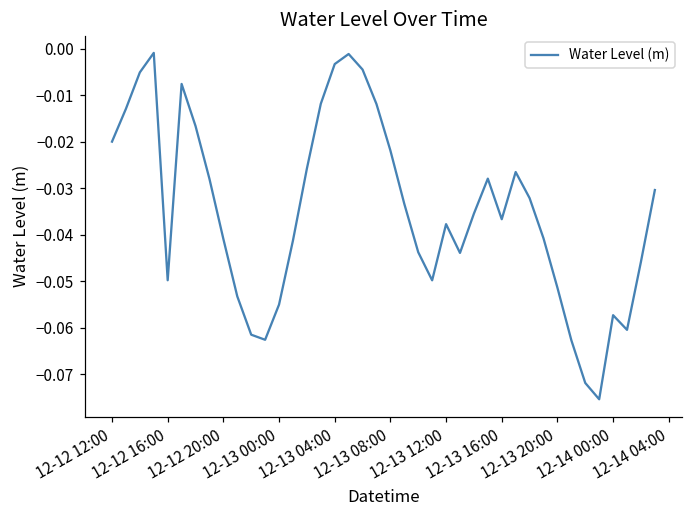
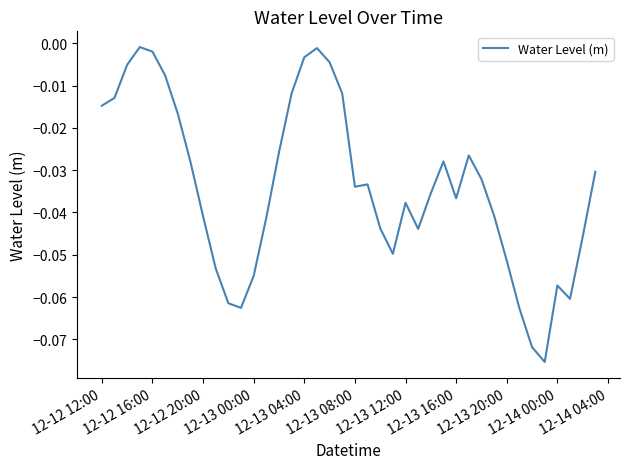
12-12 12:00: -0.020 -> -0.015
12-12 16:00: -0.050 -> -0.002
12-13 08:00: -0.022 -> -0.034
